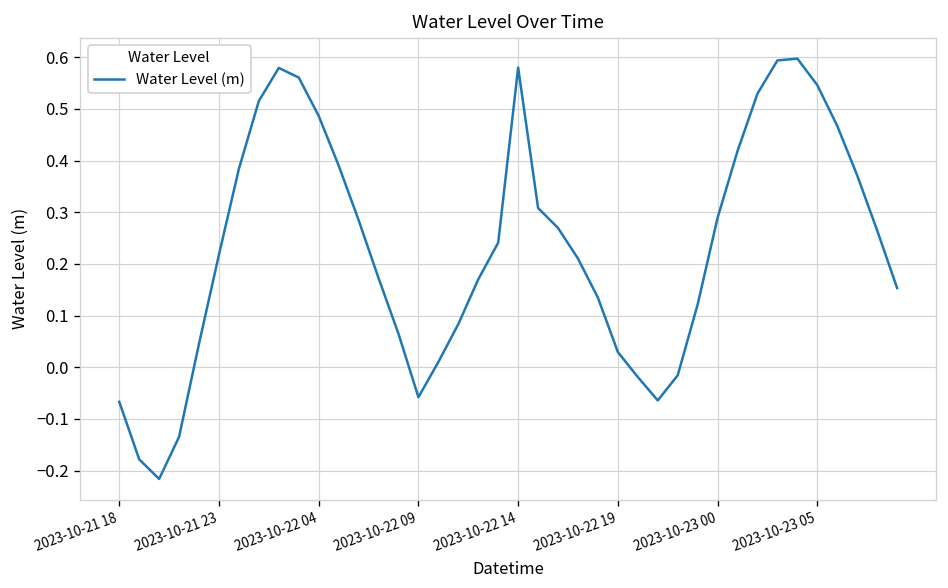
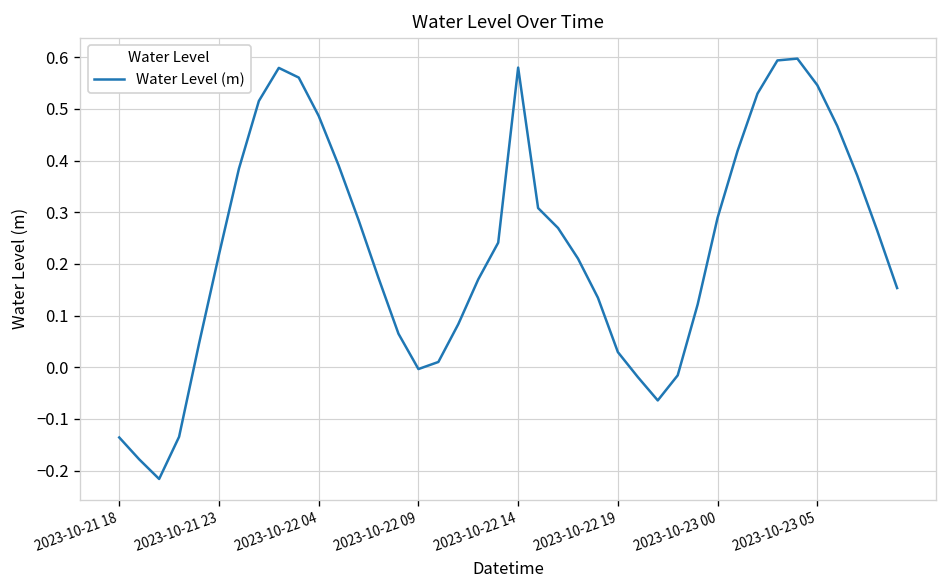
2023-10-21 18: -0.07 -> -0.14
2023-10-22 09: -0.06 -> 0.00
